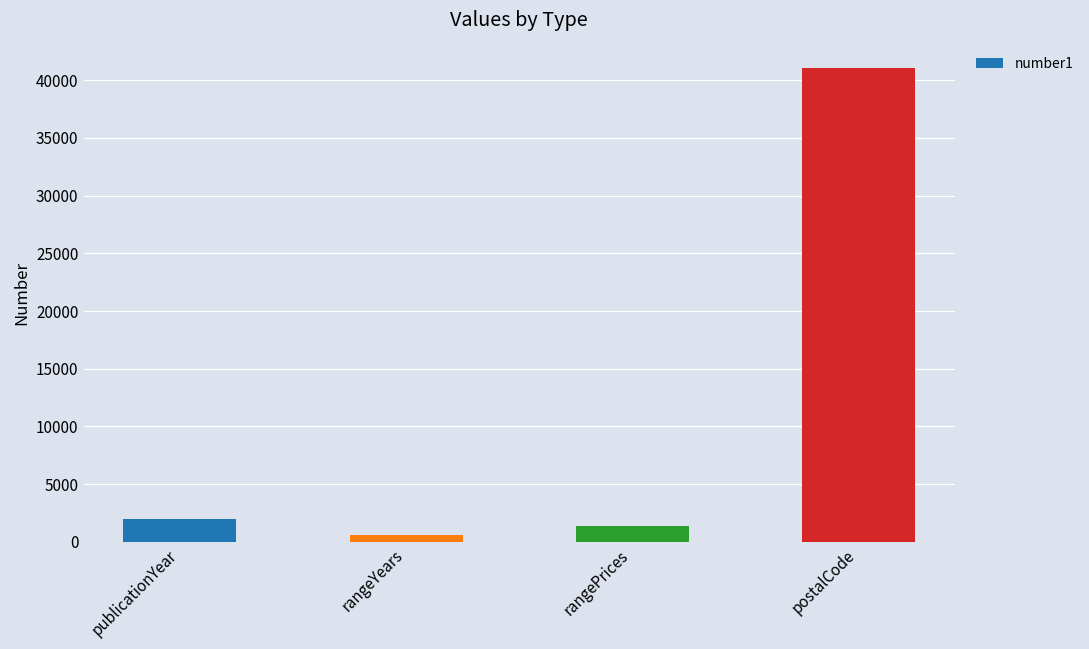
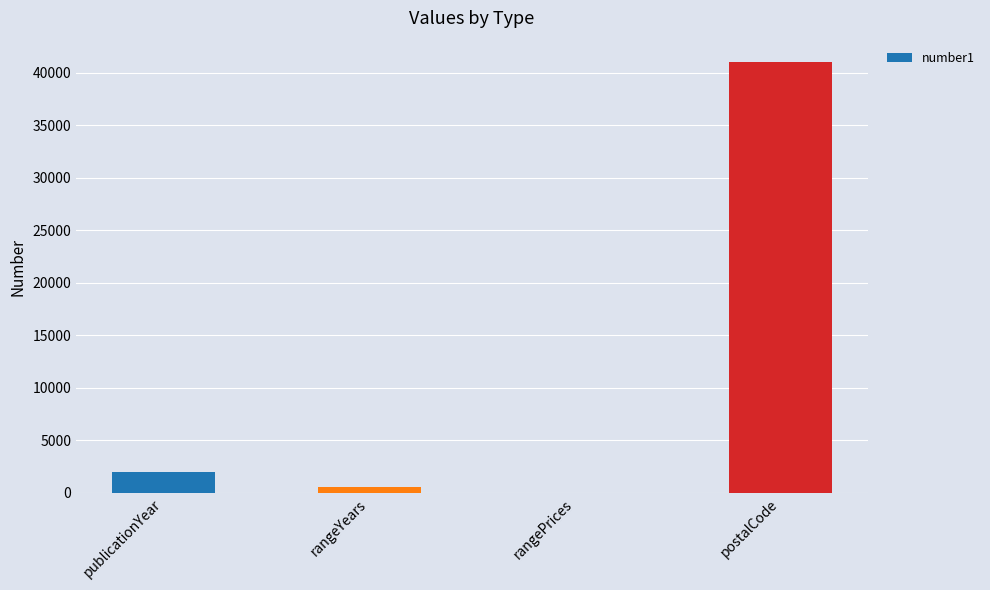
rangePrices: 1400 -> 0
